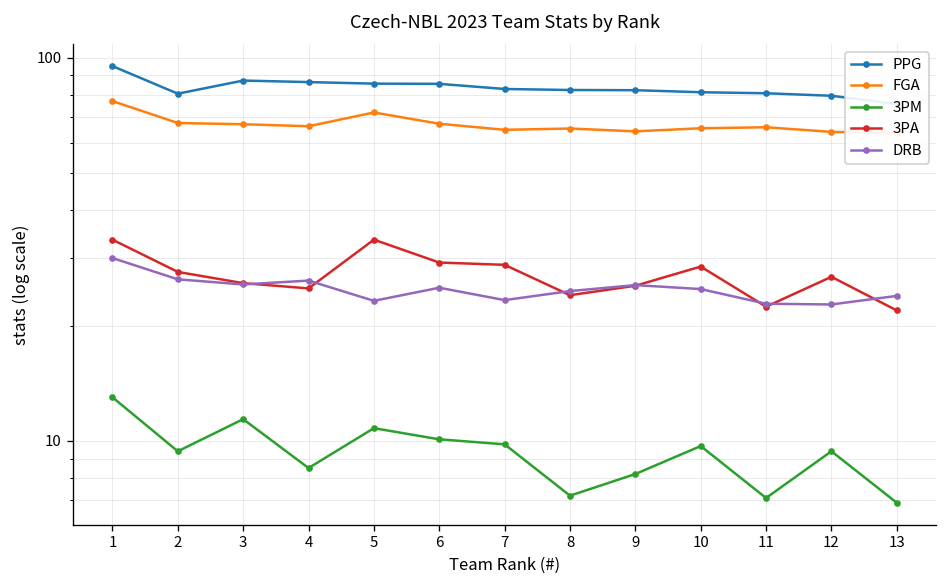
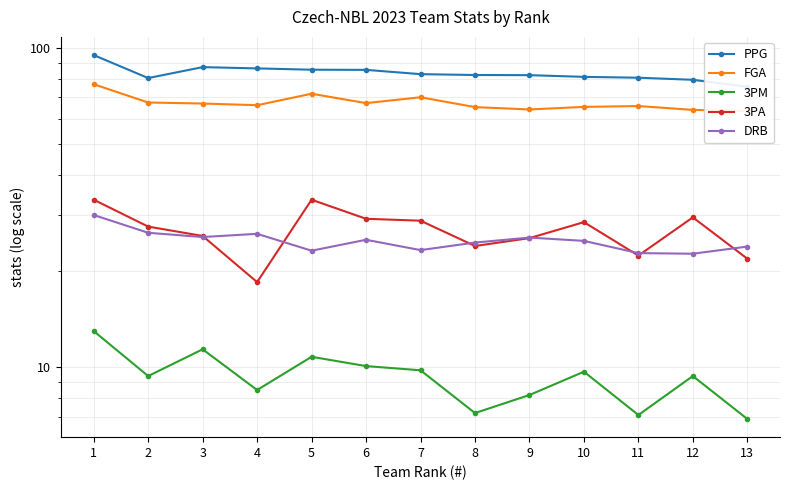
3PA, 4: 25 -> 19
FGA, 7: 65 -> 70
3PA, 12: 27 -> 30
